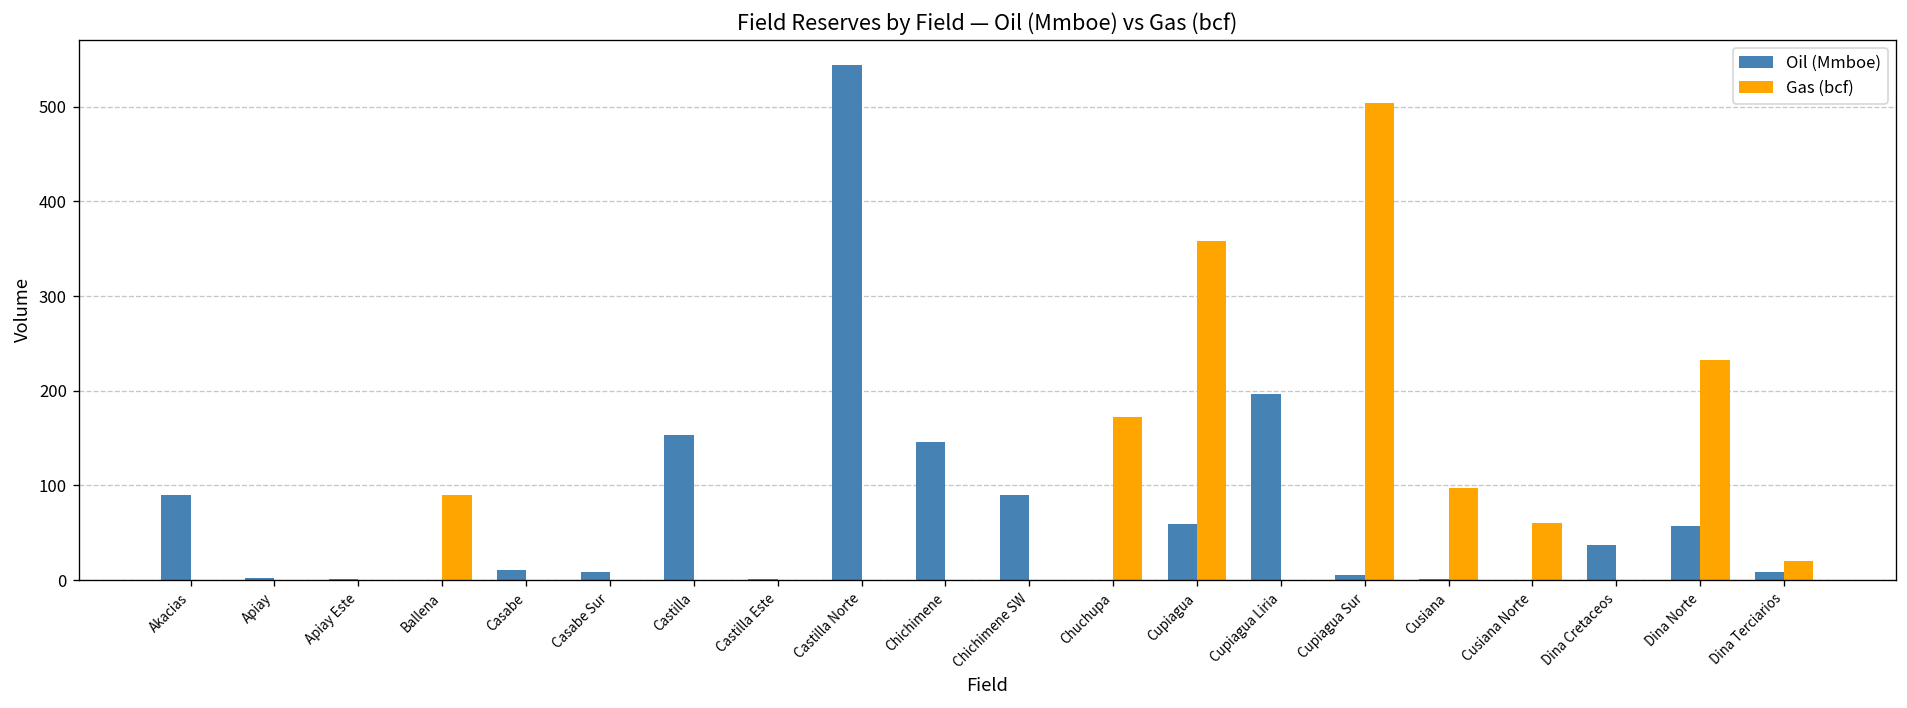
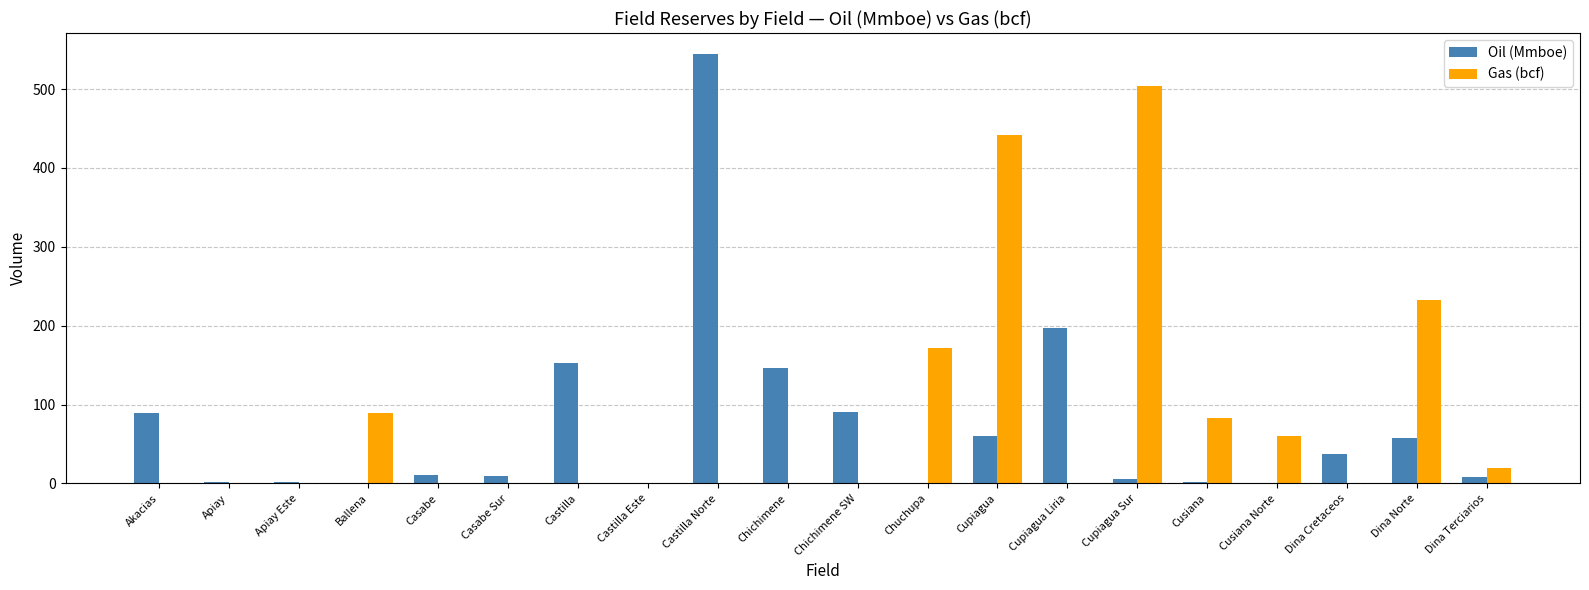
Gas (bcf), Cupiagua: 360 -> 440
Gas (bcf), Cusiana: 100 -> 80
